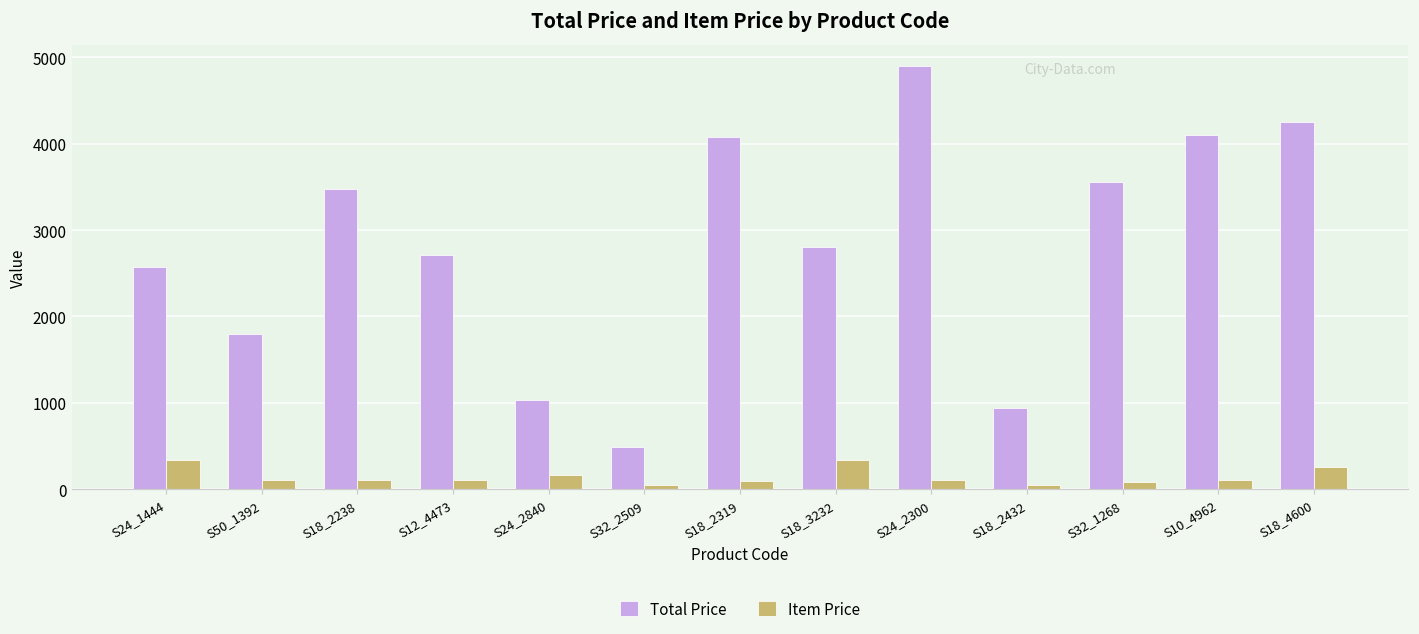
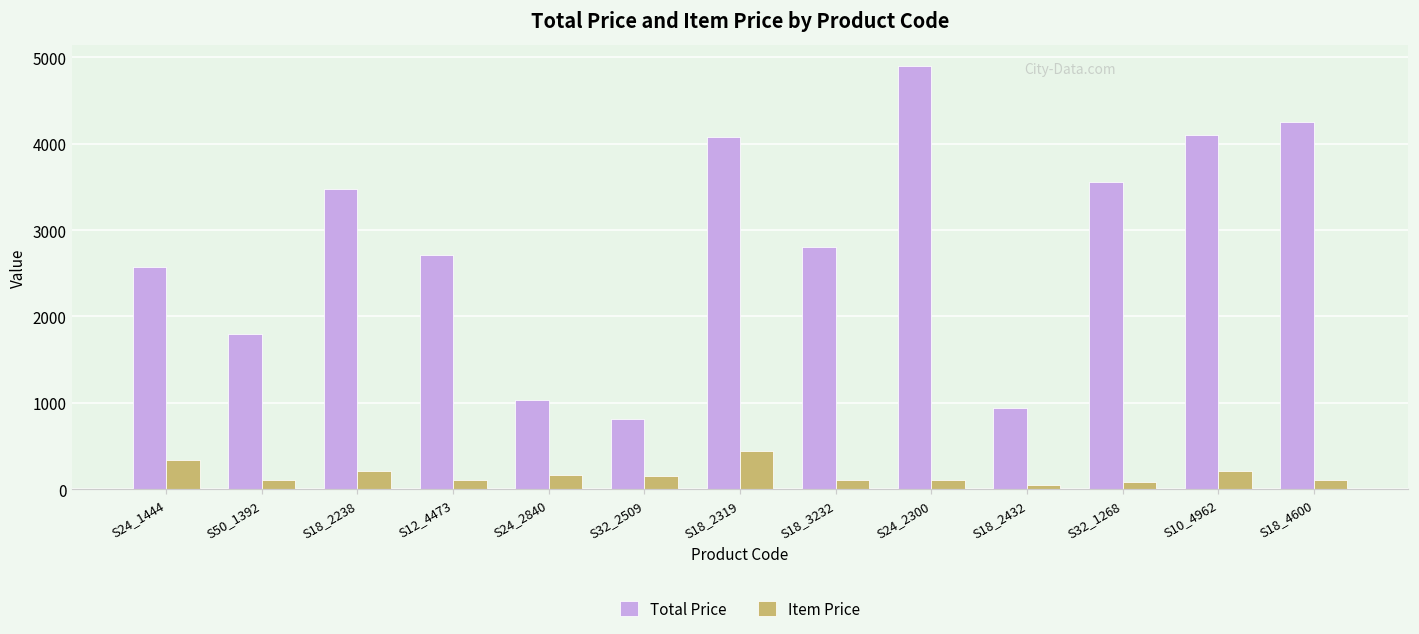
Item Price, S18_2238: 100 -> 200
Total Price, S32_2509: 500 -> 800
Item Price, S32_2509: 0 -> 200
Item Price, S18_2319: 100 -> 400
Item Price, S18_3232: 300 -> 100
Item Price, S10_4962: 100 -> 200
Item Price, S18_4600: 300 -> 100
